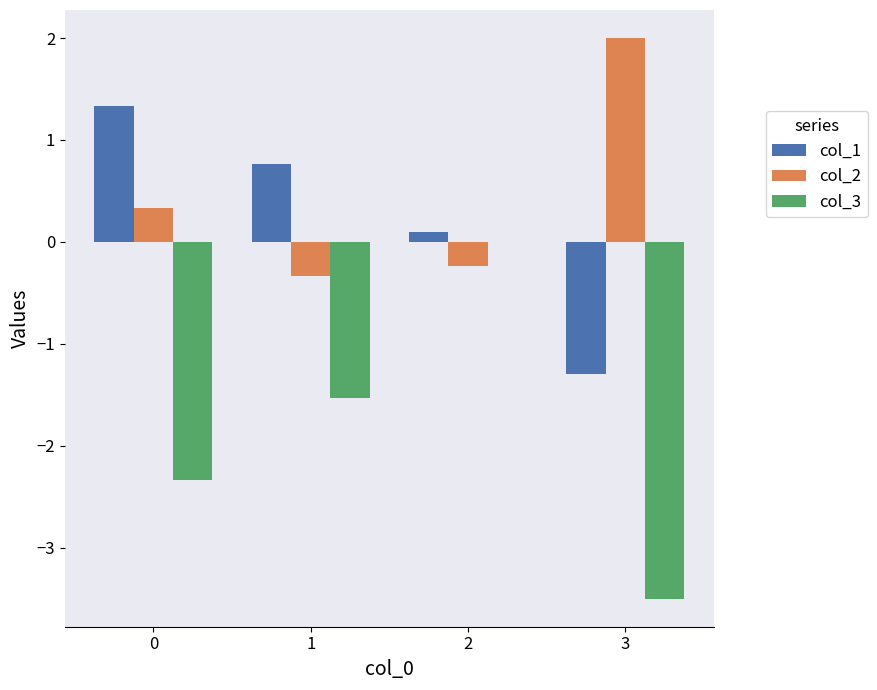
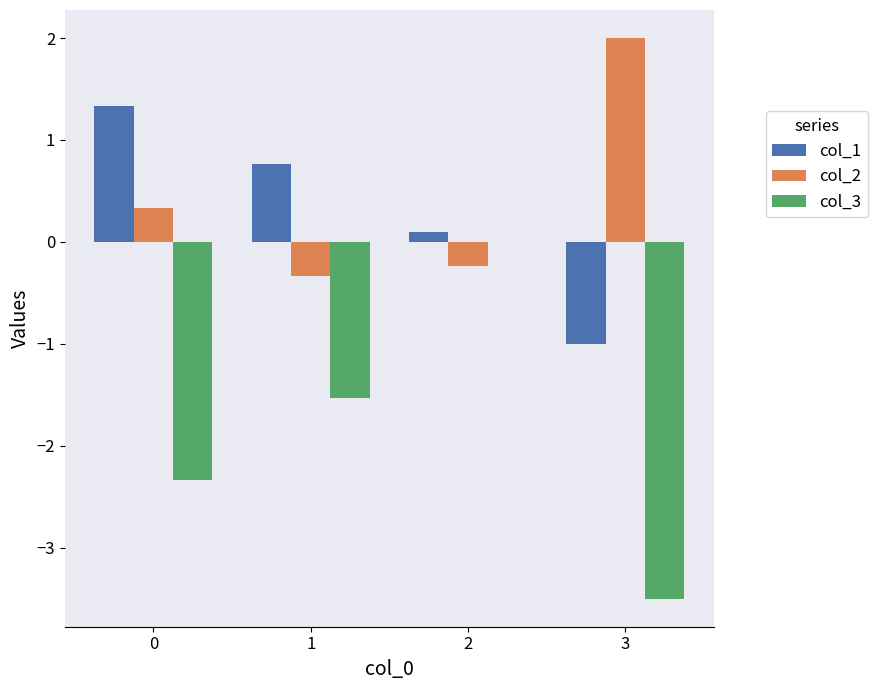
col_1, 3: -1.3 -> -1.0
